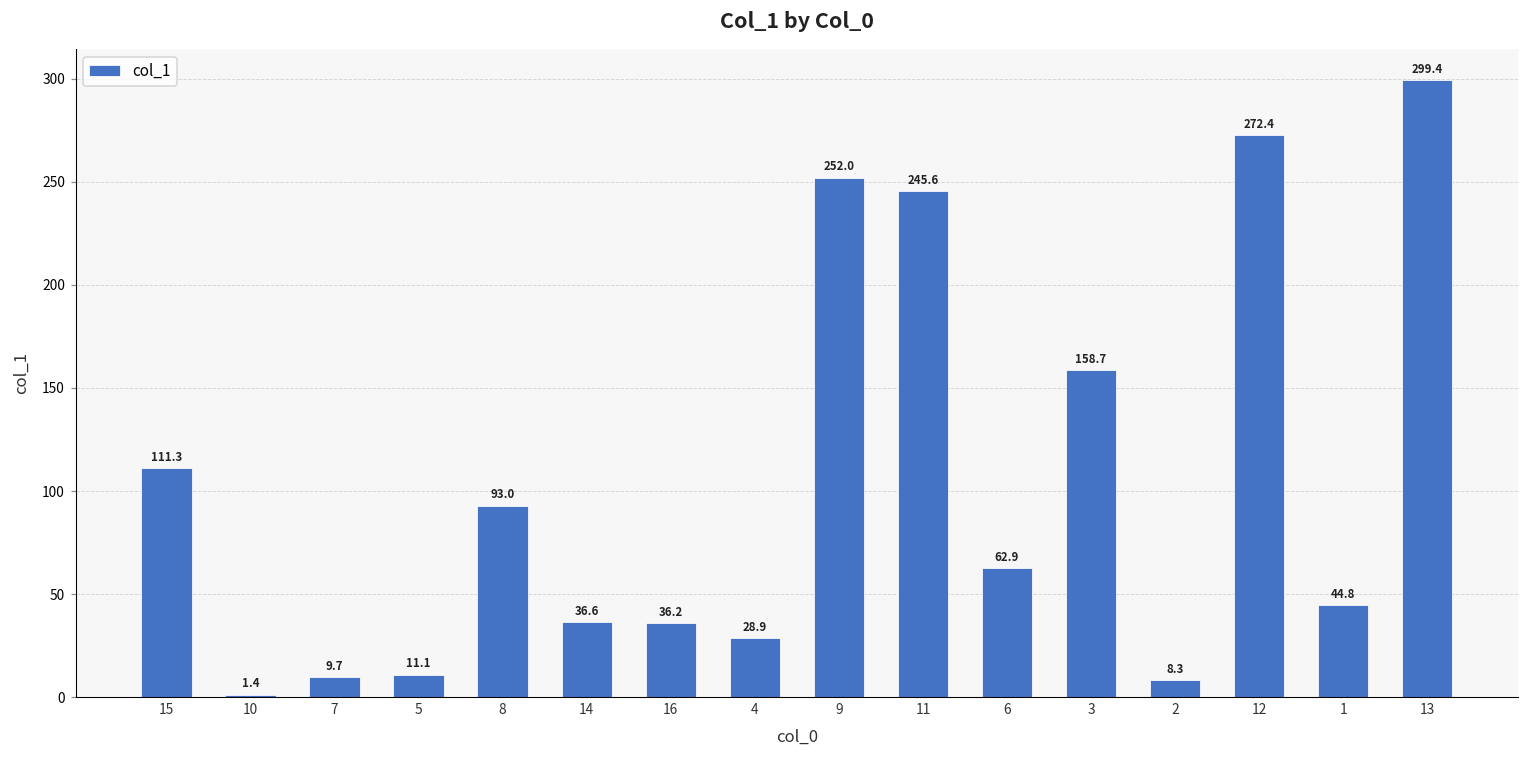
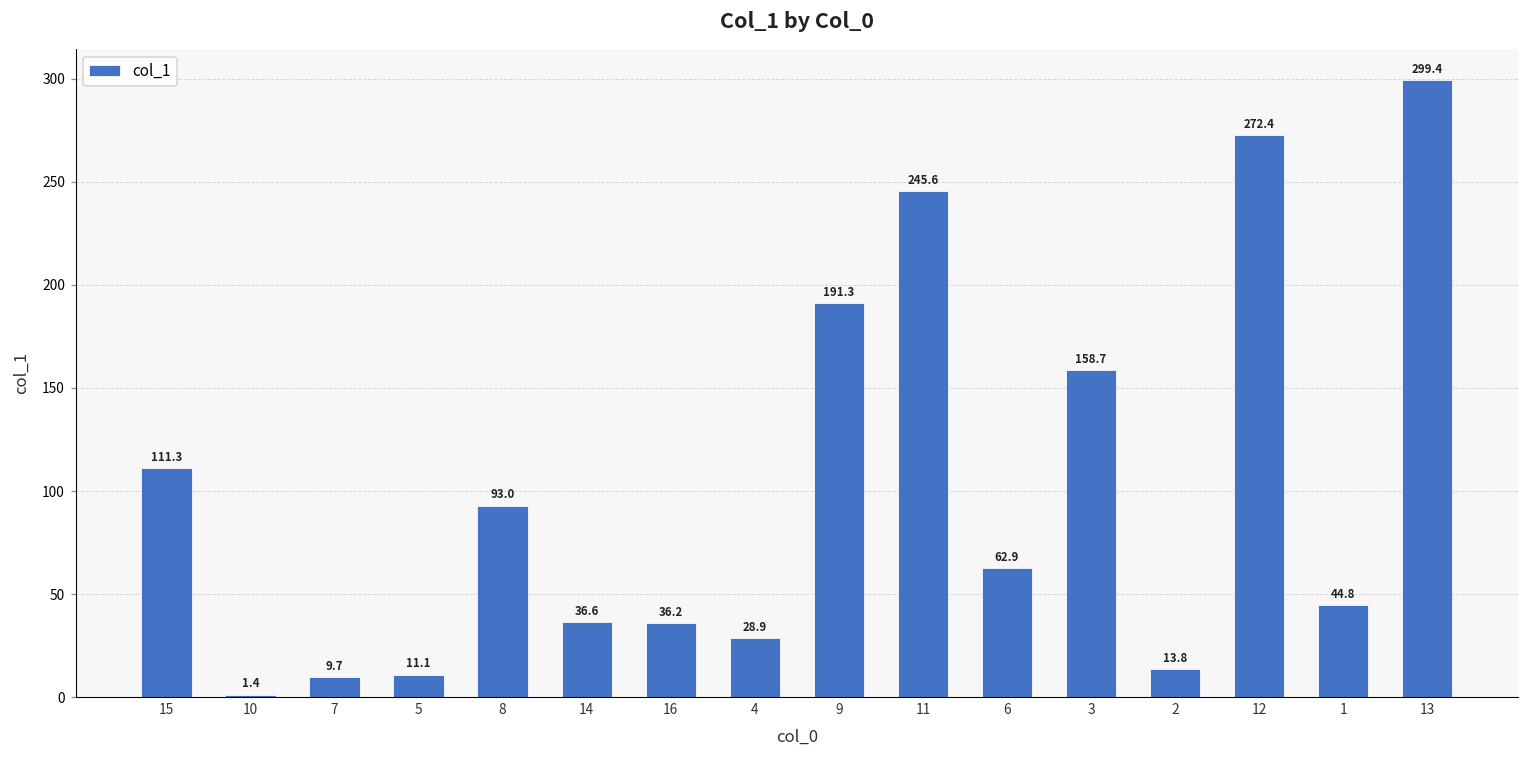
9: 252.0 -> 191.3
2: 8.3 -> 13.8
